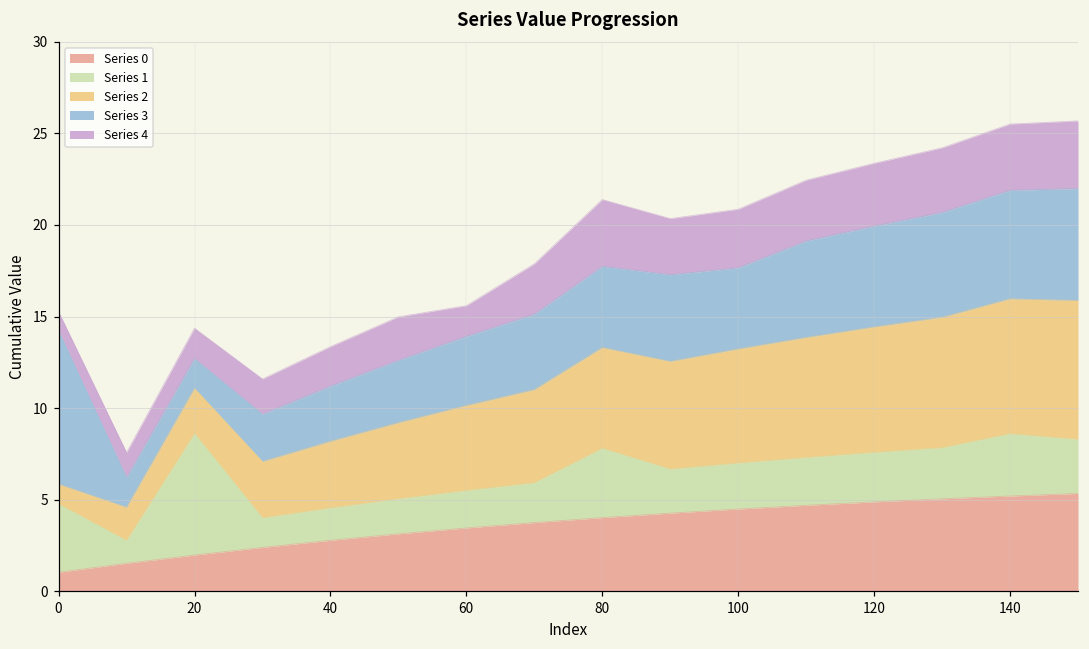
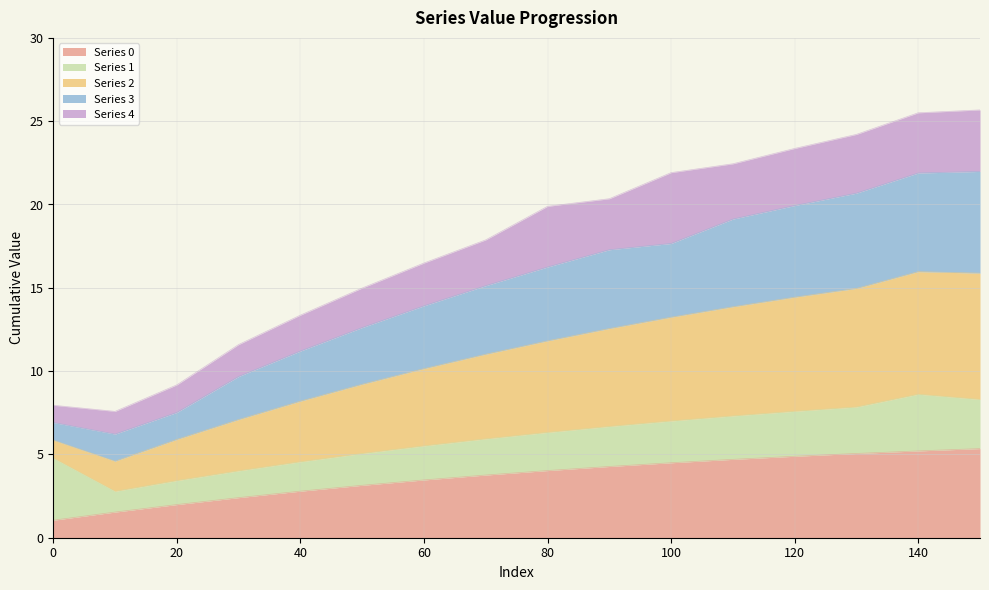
Series 3, 0: 8.4 -> 1.1
Series 1, 20: 6.6 -> 1.4
Series 4, 60: 1.7 -> 2.6
Series 1, 80: 3.8 -> 2.3
Series 4, 100: 3.2 -> 4.3
